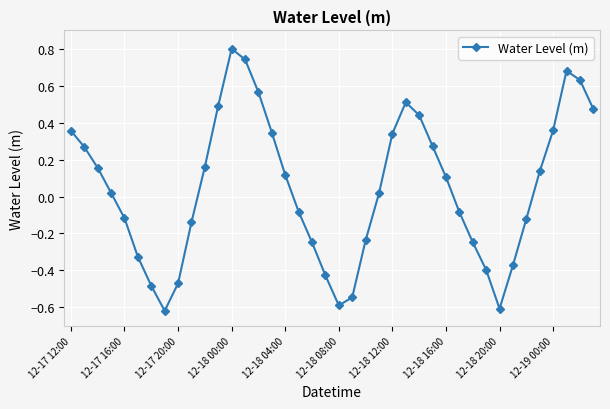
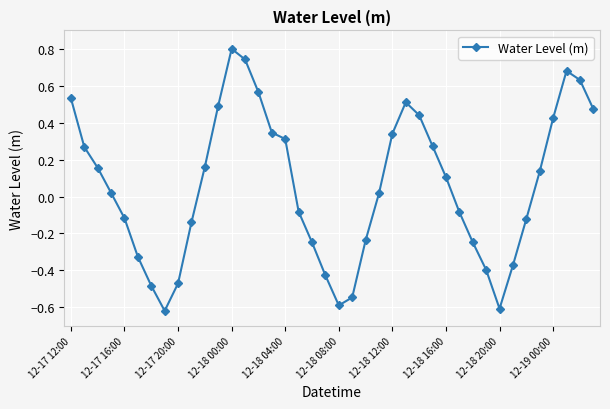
12-17 12:00: 0.36 -> 0.53
12-18 04:00: 0.12 -> 0.31
12-19 00:00: 0.36 -> 0.42
